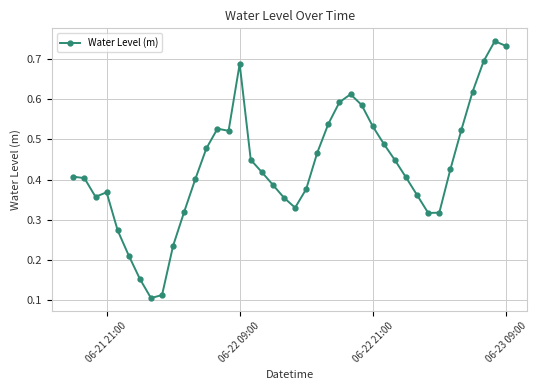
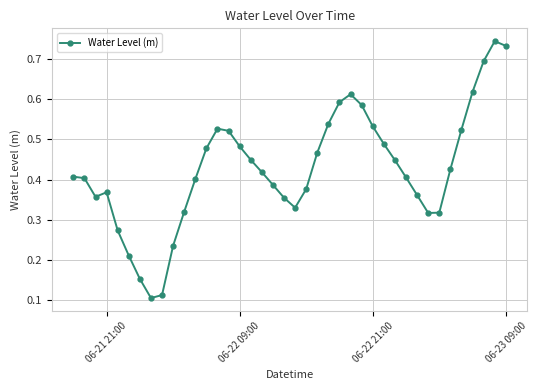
06-22 09:00: 0.69 -> 0.48
